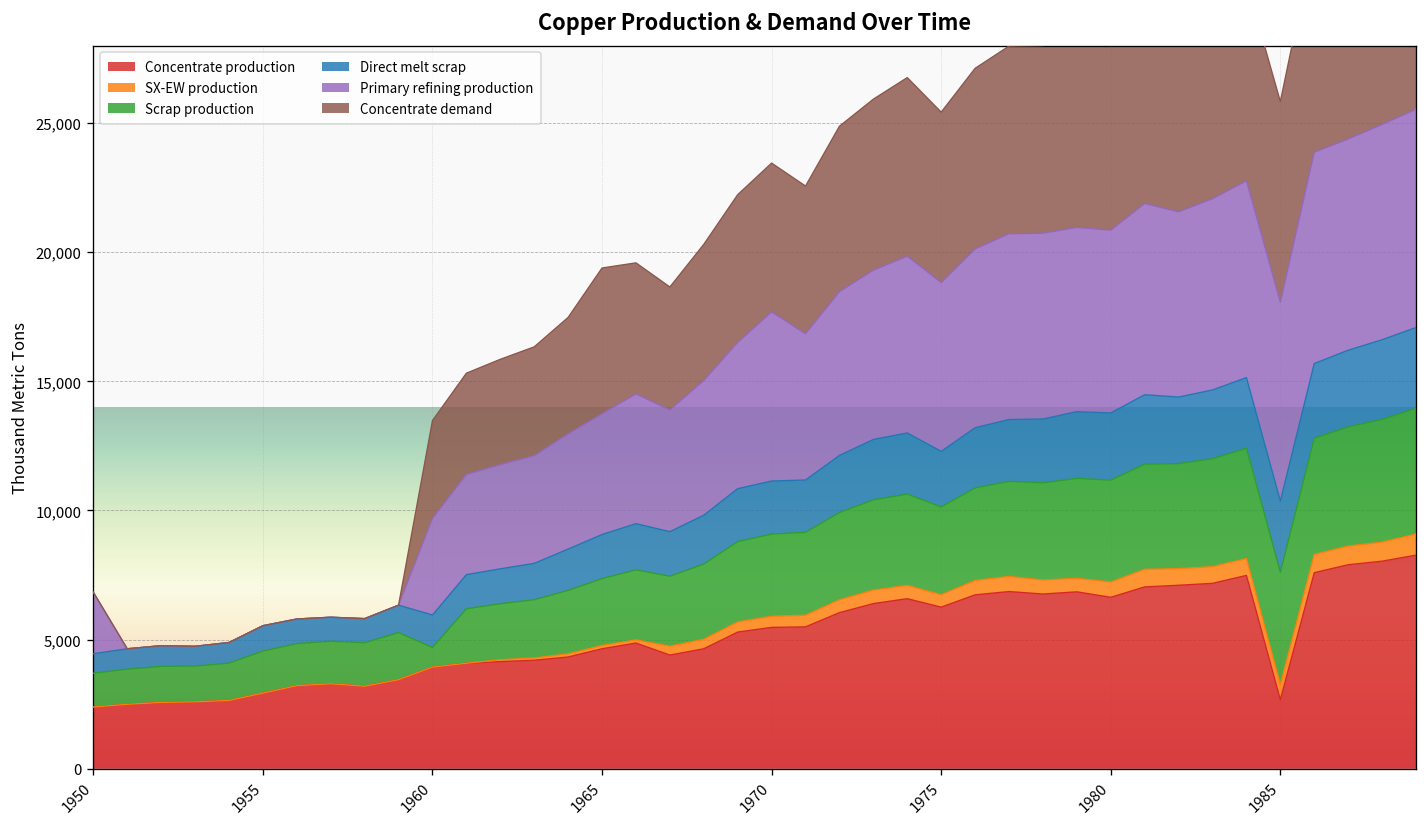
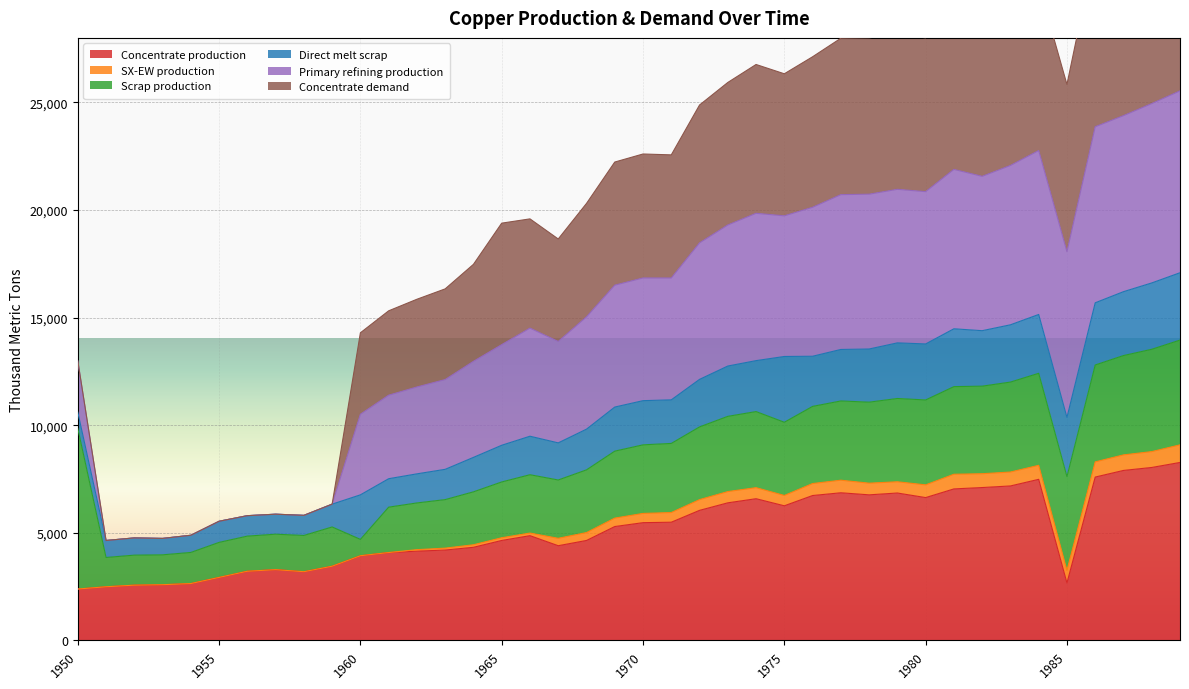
Scrap production, 1950: 1,300 -> 7,500
Direct melt scrap, 1960: 1,300 -> 2,100
Primary refining production, 1970: 6,600 -> 5,700
Direct melt scrap, 1975: 2,200 -> 3,100
